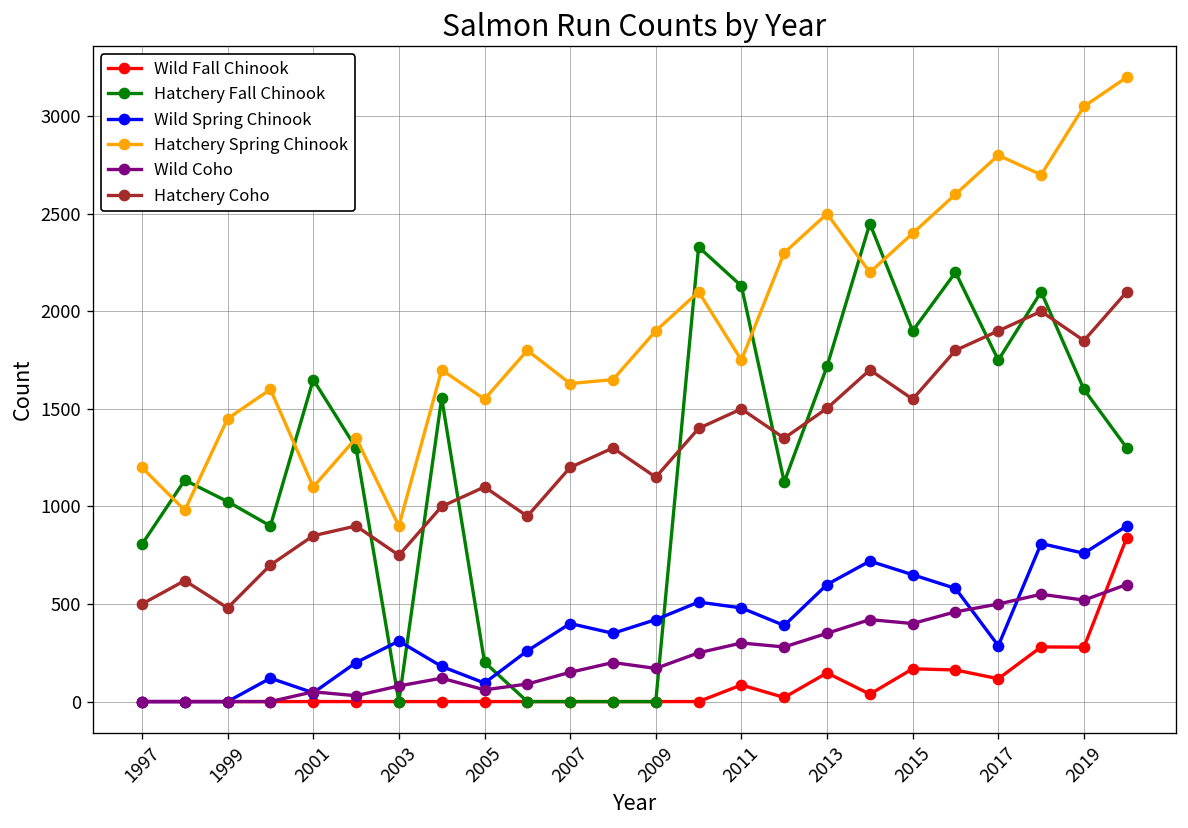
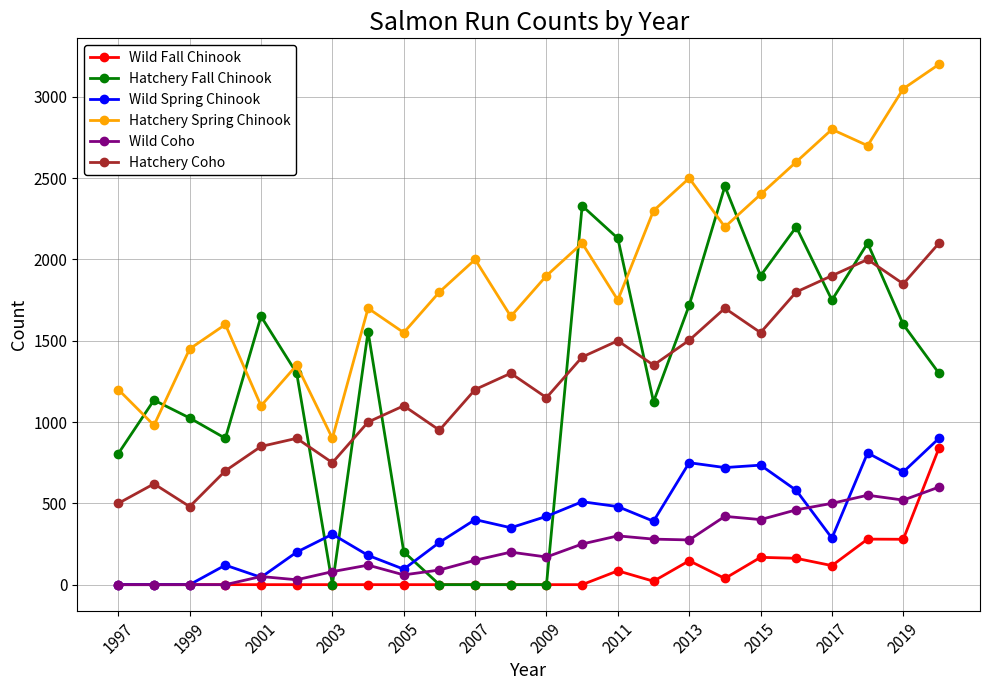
Hatchery Spring Chinook, 2007: 1630 -> 2000
Wild Spring Chinook, 2013: 600 -> 750
Wild Coho, 2013: 350 -> 280
Wild Spring Chinook, 2015: 650 -> 740
Wild Spring Chinook, 2019: 760 -> 690
